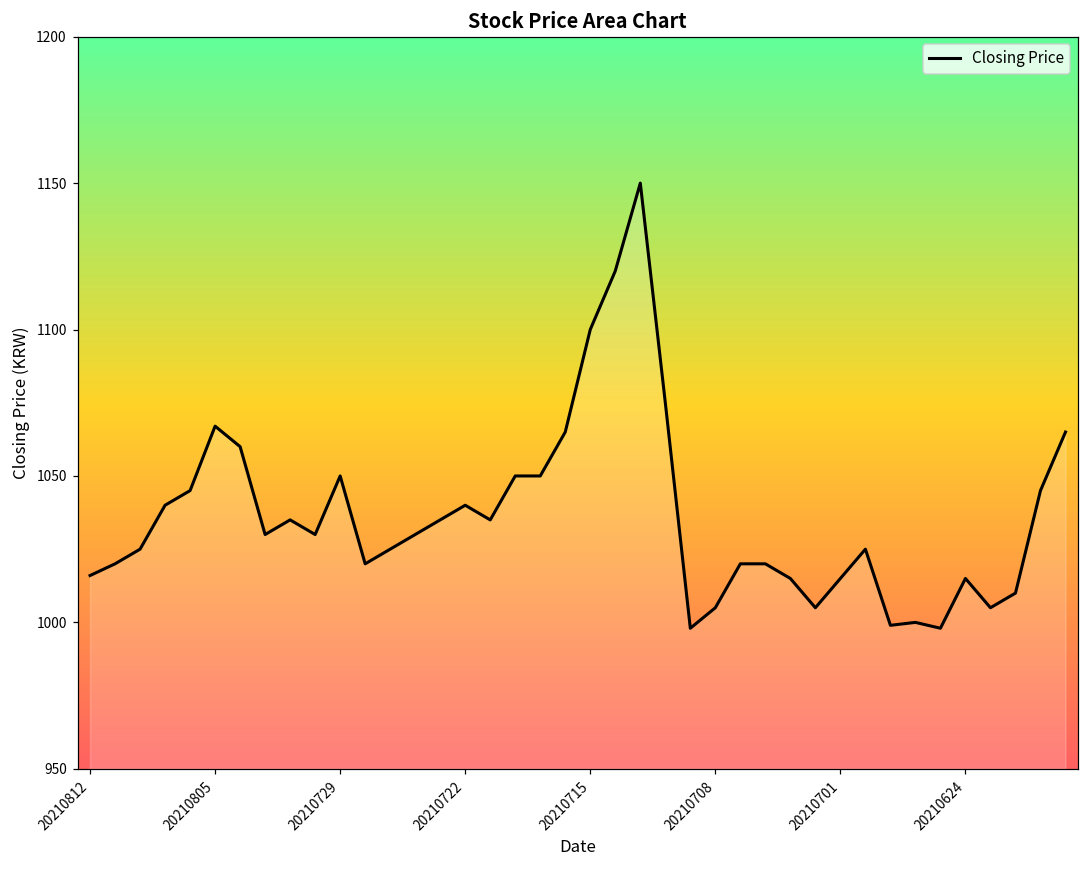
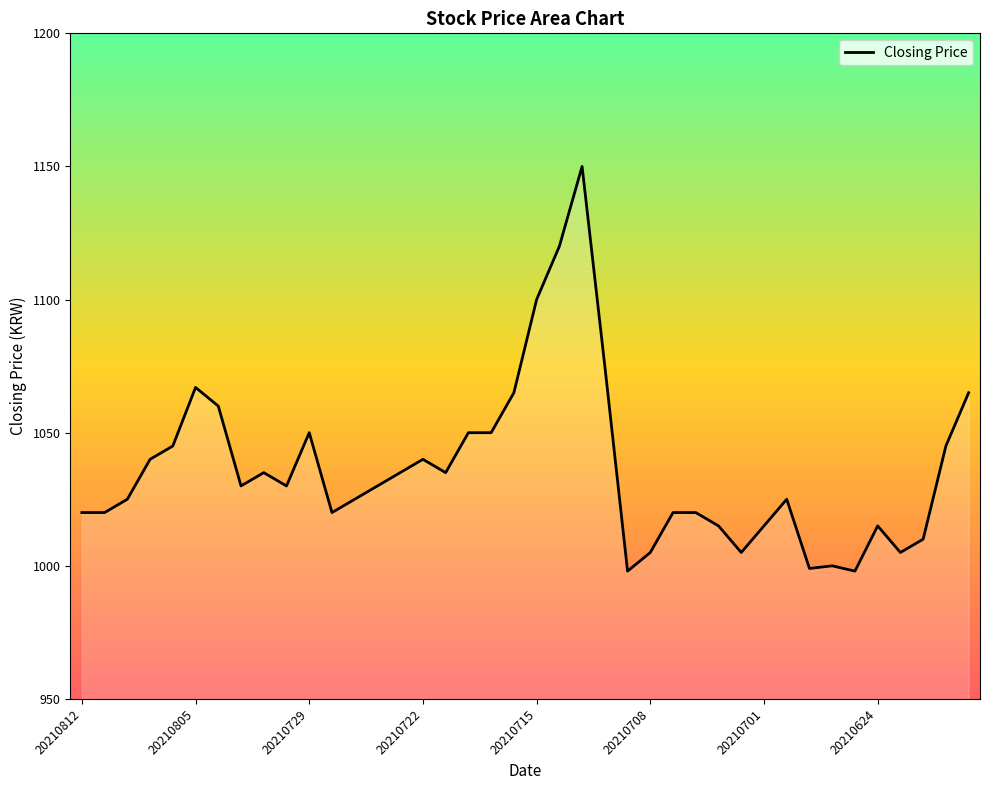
20210812: 1016 -> 1020
